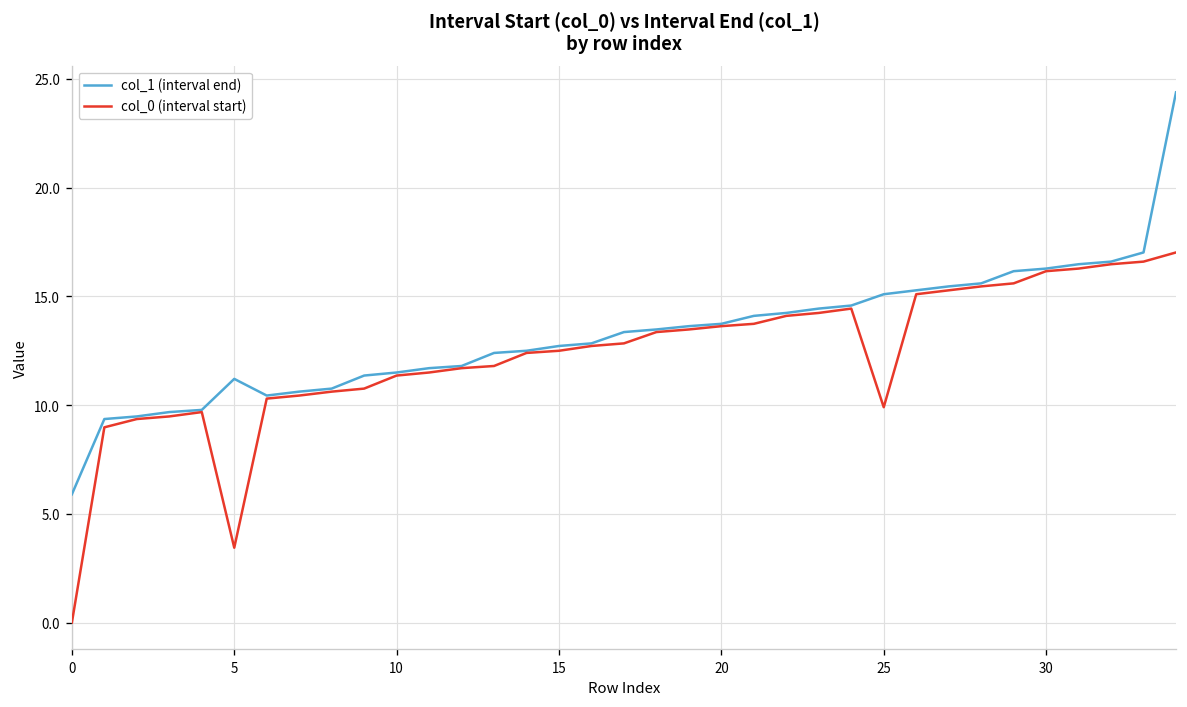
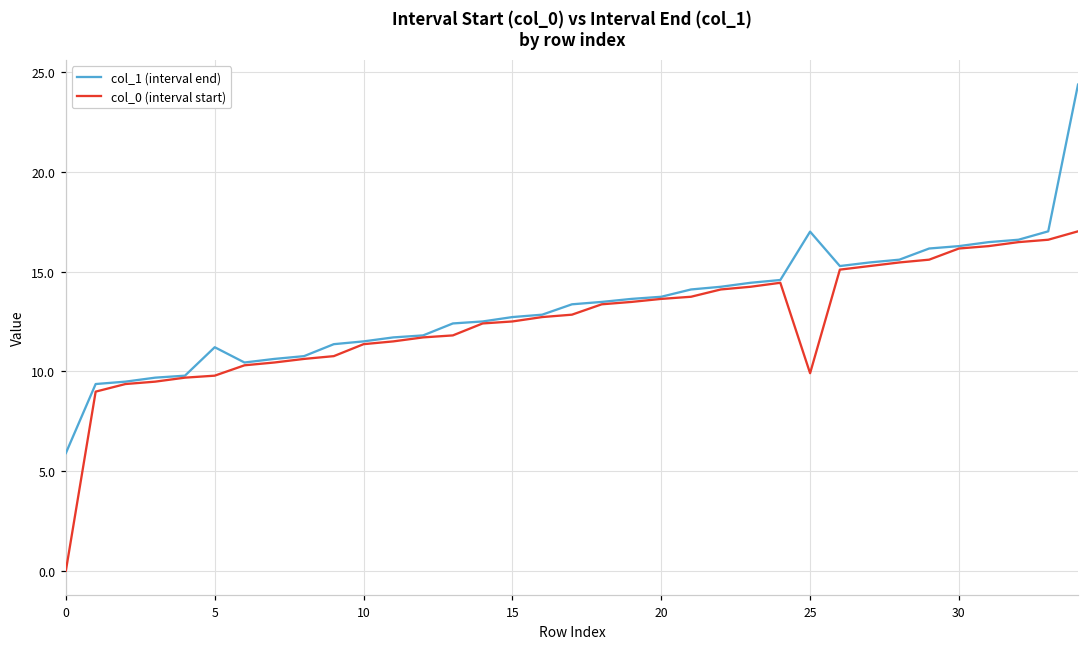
col_0 (interval start), 5: 3.4 -> 9.8
col_1 (interval end), 25: 15.1 -> 17.0
